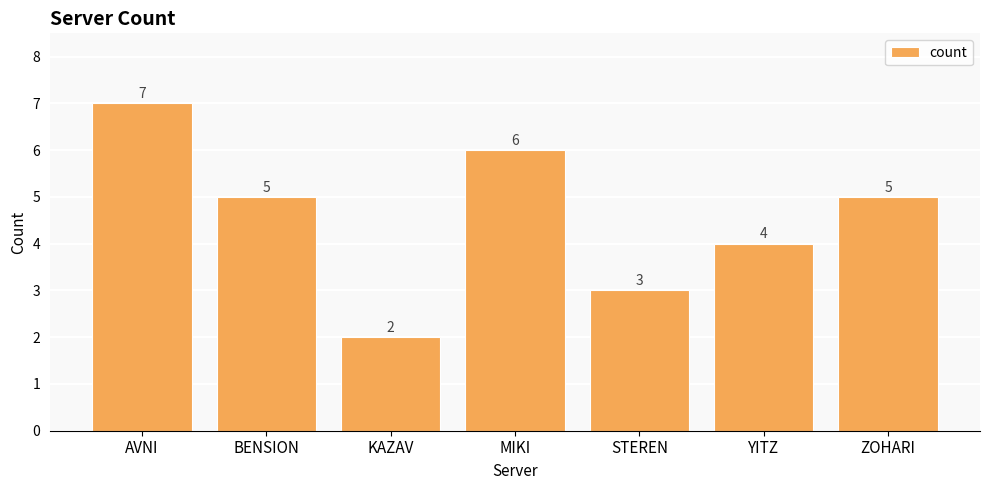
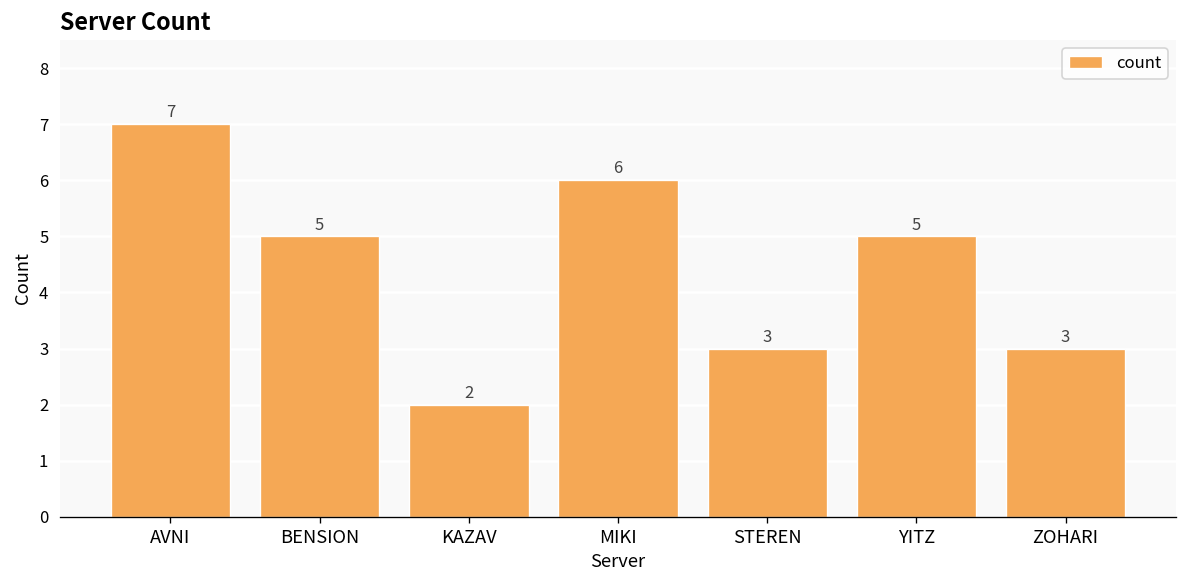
YITZ: 4 -> 5
ZOHARI: 5 -> 3
